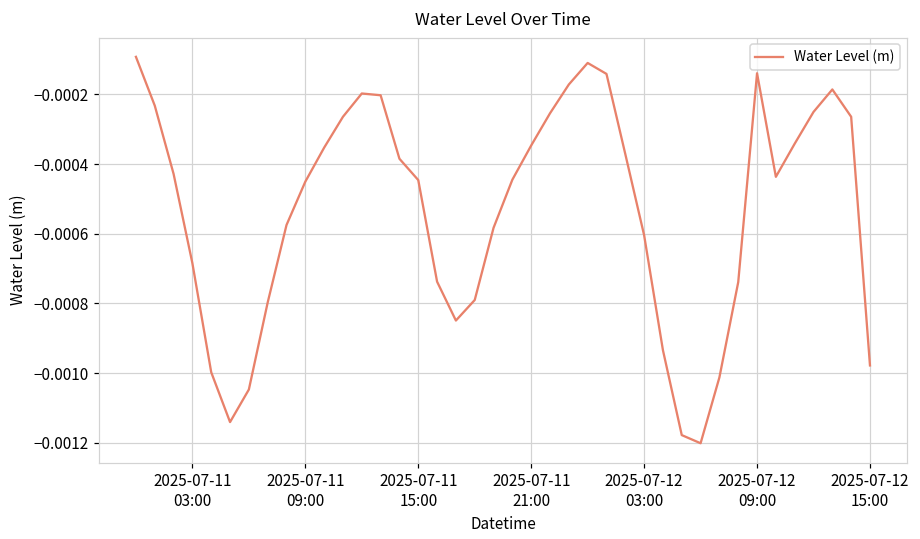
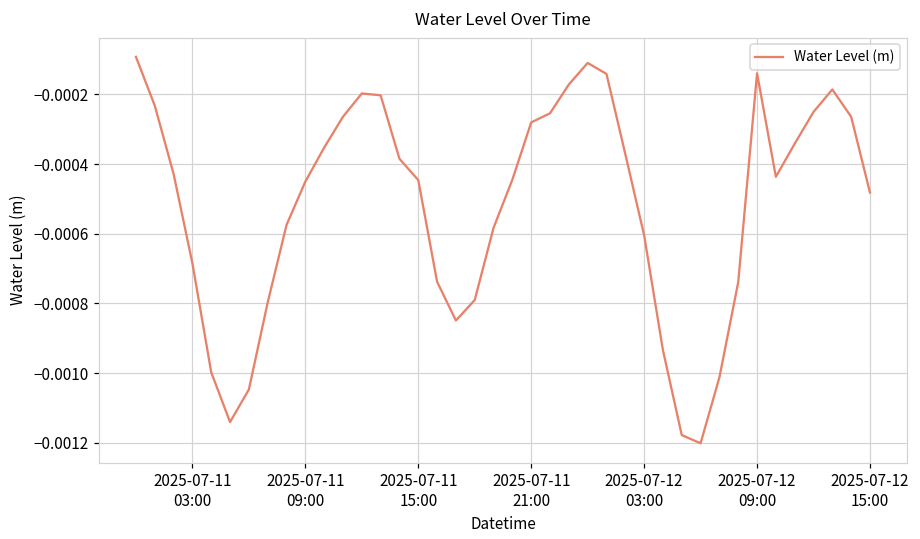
2025-07-11 21:00: -0.00035 -> -0.00028
2025-07-12 15:00: -0.00098 -> -0.00048
